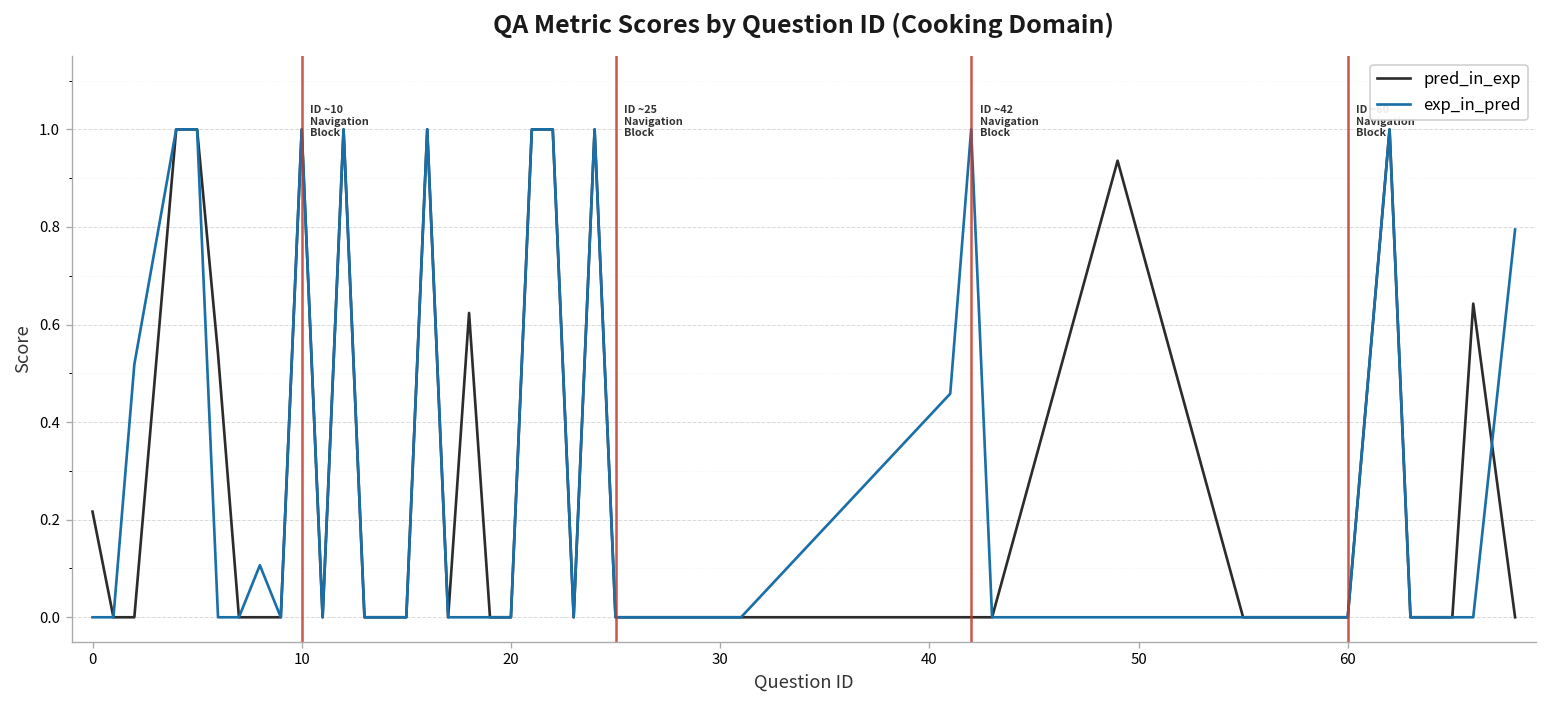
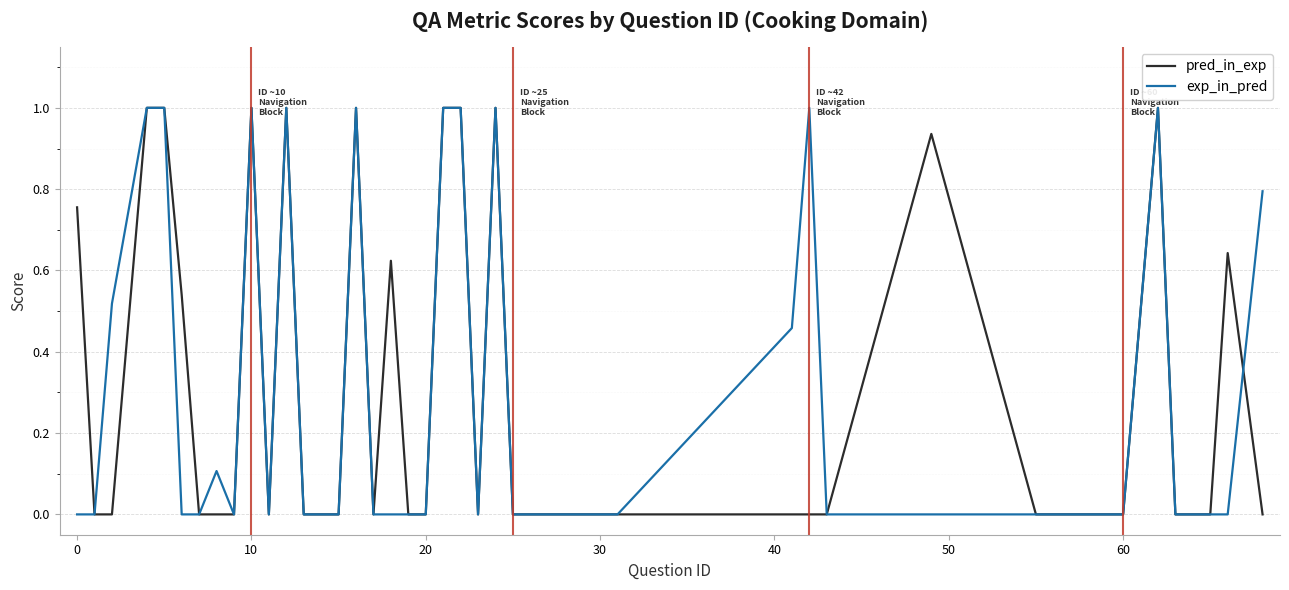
pred_in_exp, 0: 0.22 -> 0.76
